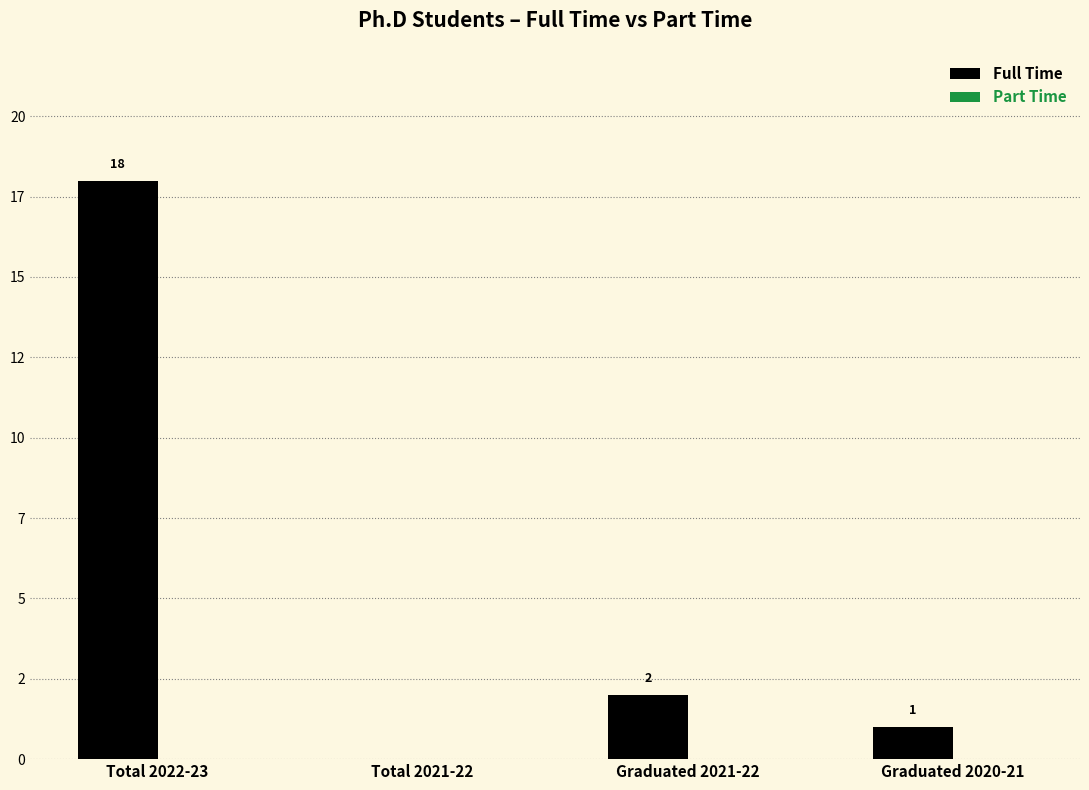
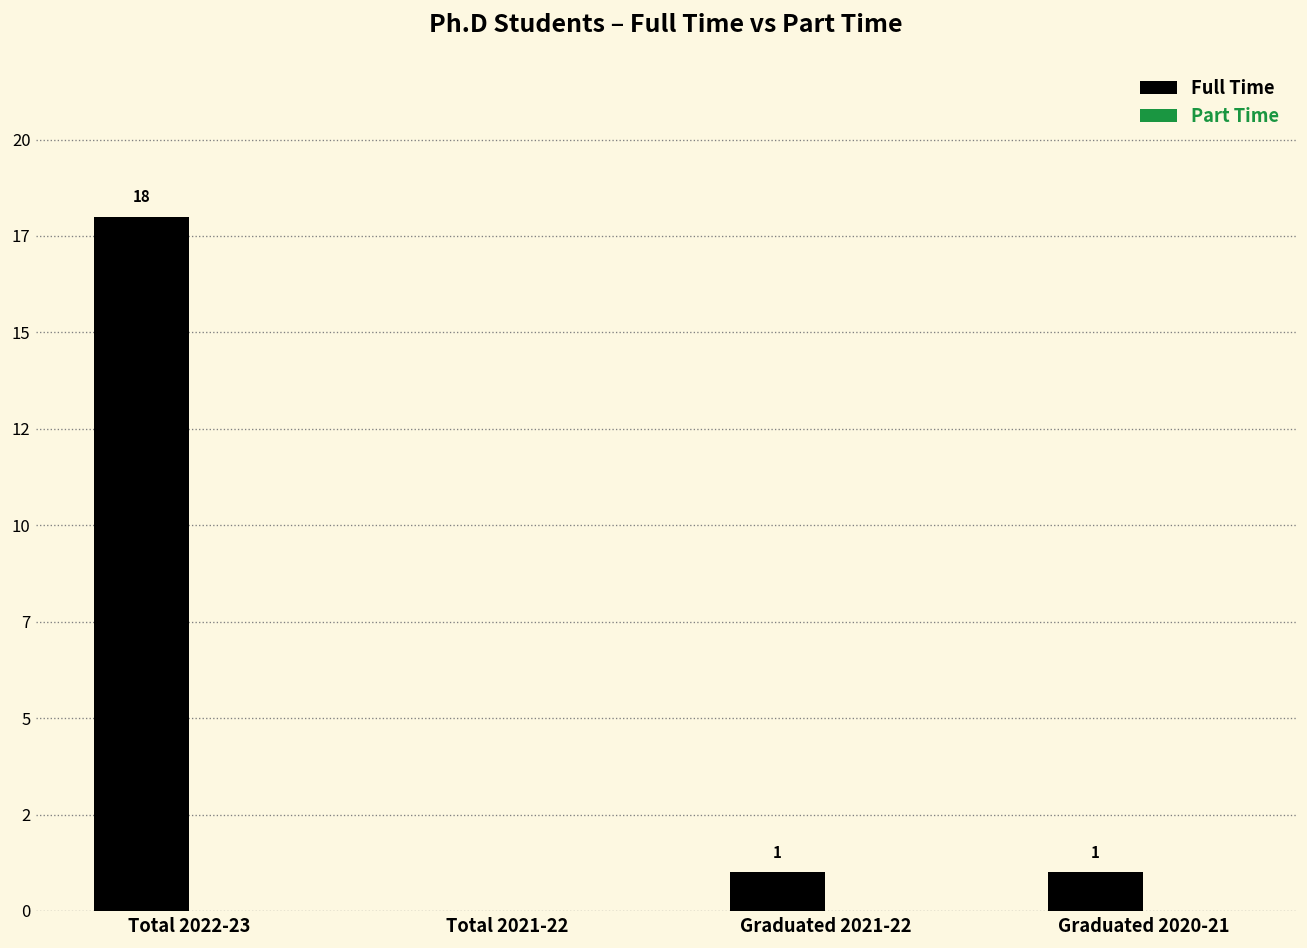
Full Time, Graduated 2021-22: 2 -> 1
